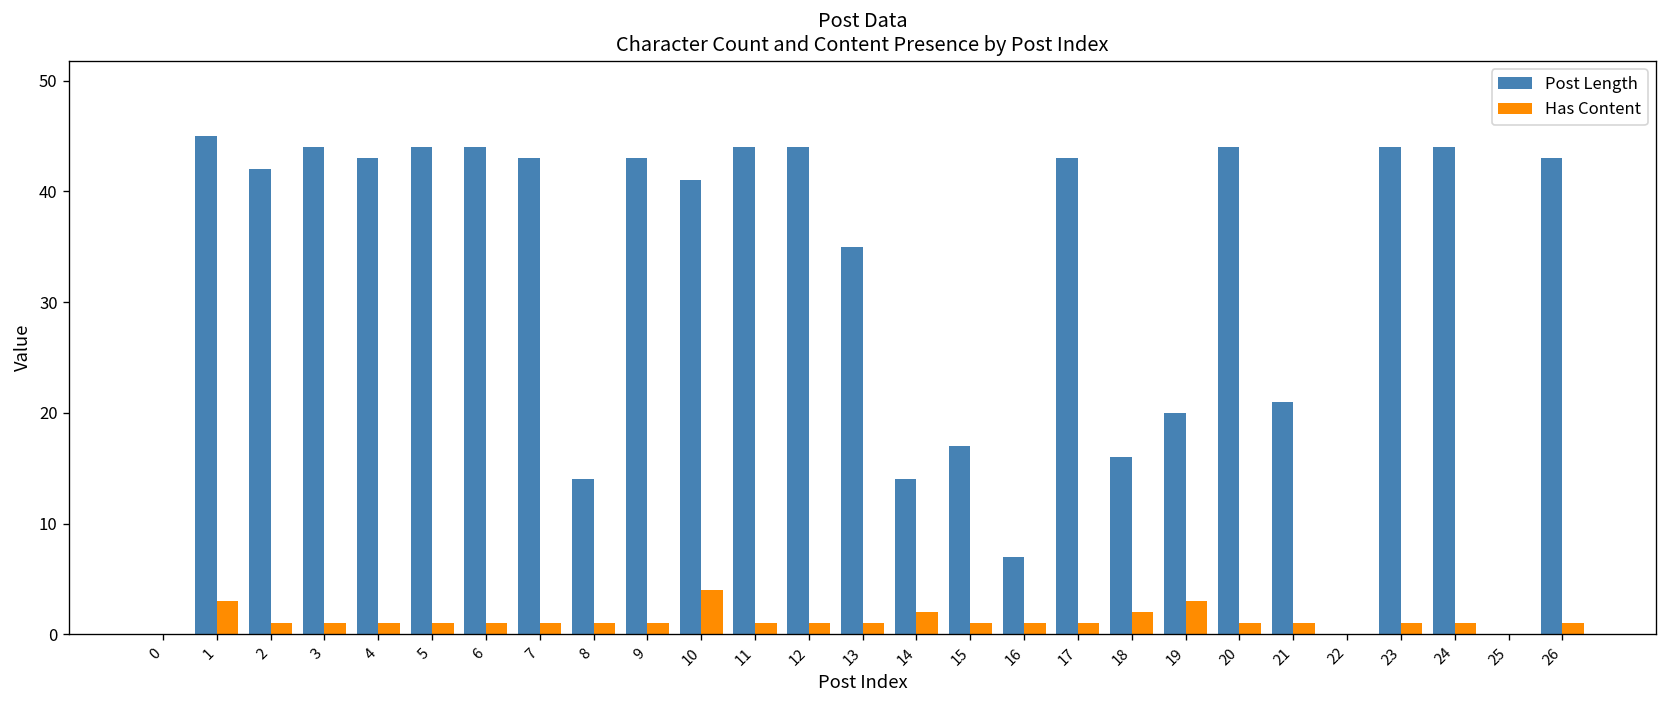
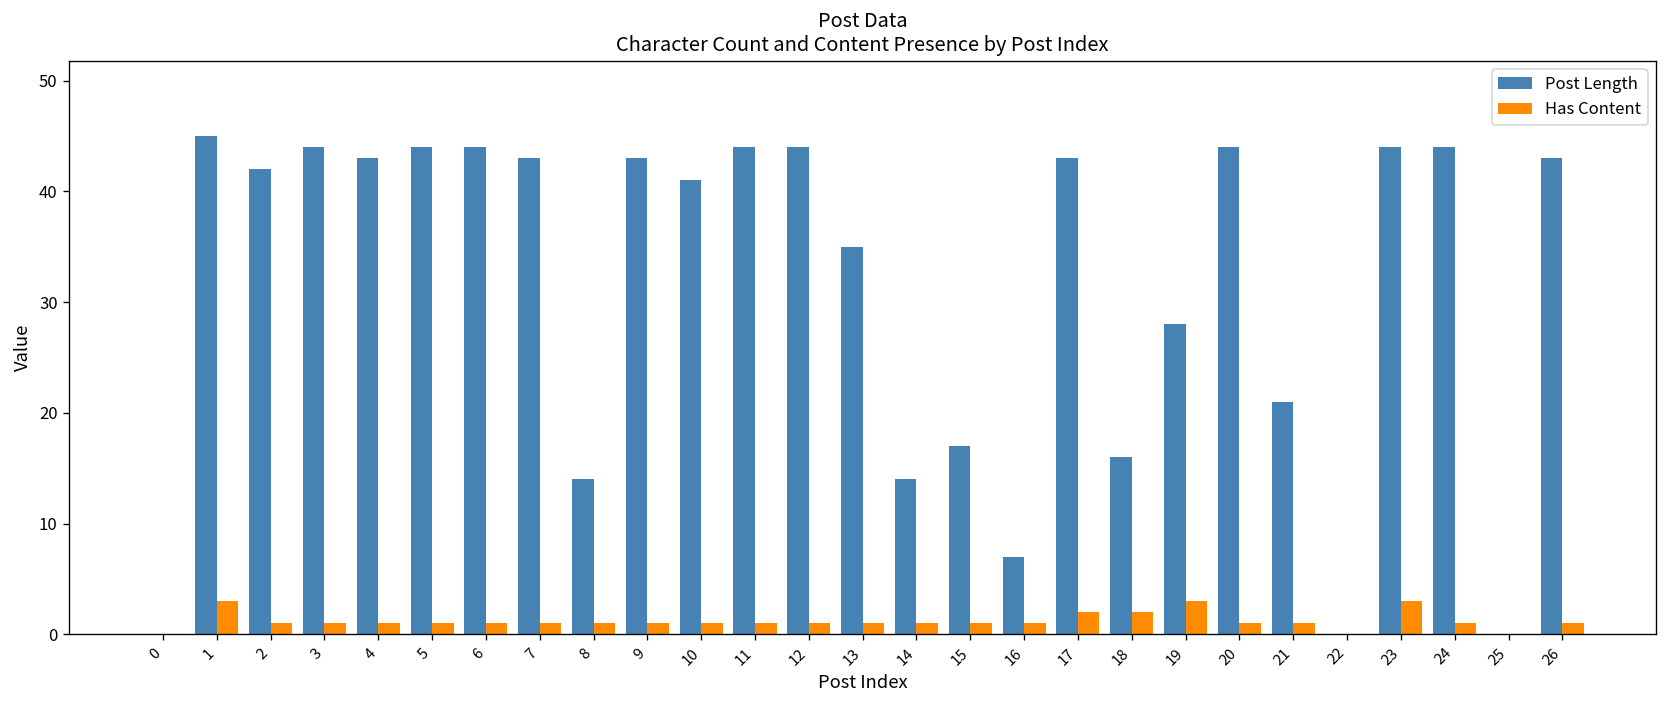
Has Content, 10: 4 -> 1
Has Content, 14: 2 -> 1
Has Content, 17: 1 -> 2
Post Length, 19: 20 -> 28
Has Content, 23: 1 -> 3
